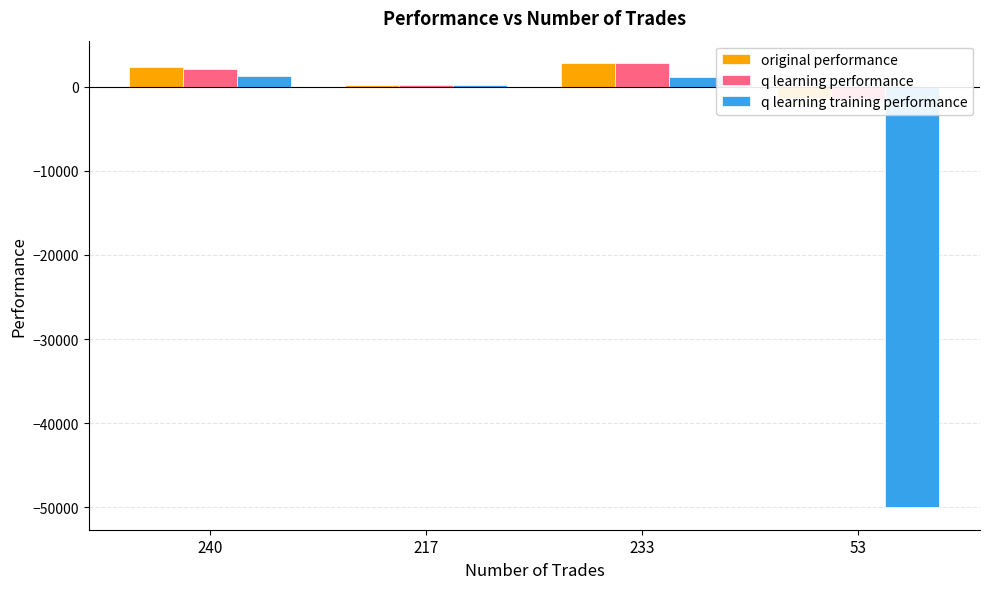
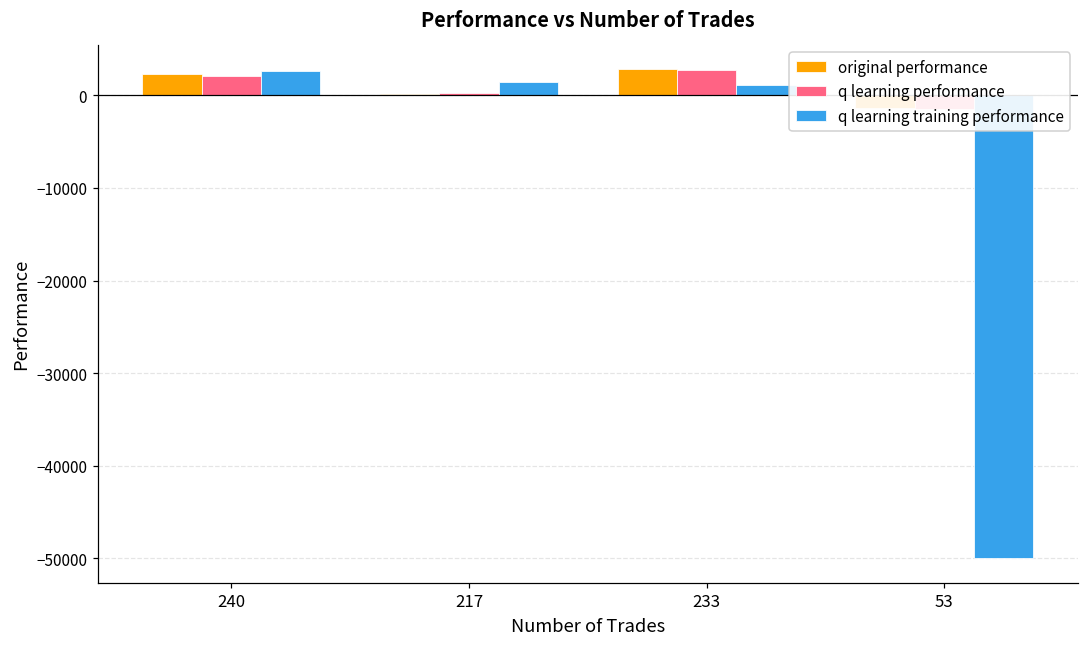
q learning training performance, 240: 1000 -> 3000
q learning training performance, 217: 0 -> 1000
